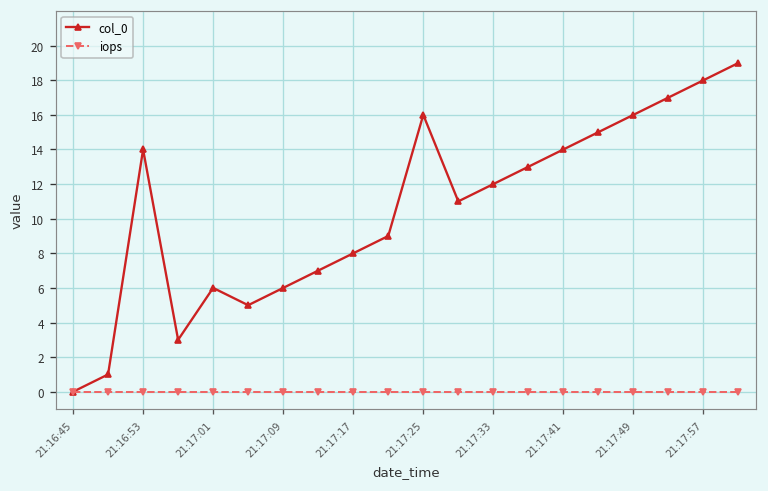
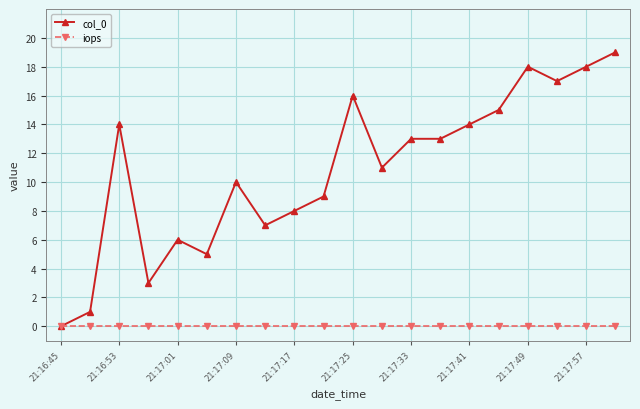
col_0, 21:17:09: 6 -> 10
col_0, 21:17:33: 12 -> 13
col_0, 21:17:49: 16 -> 18
